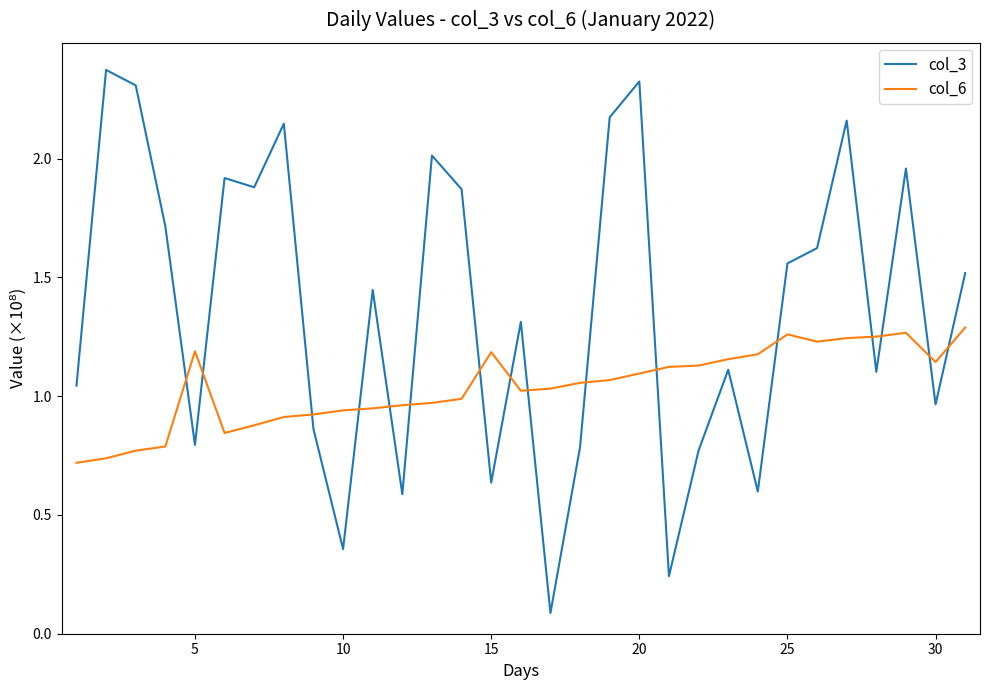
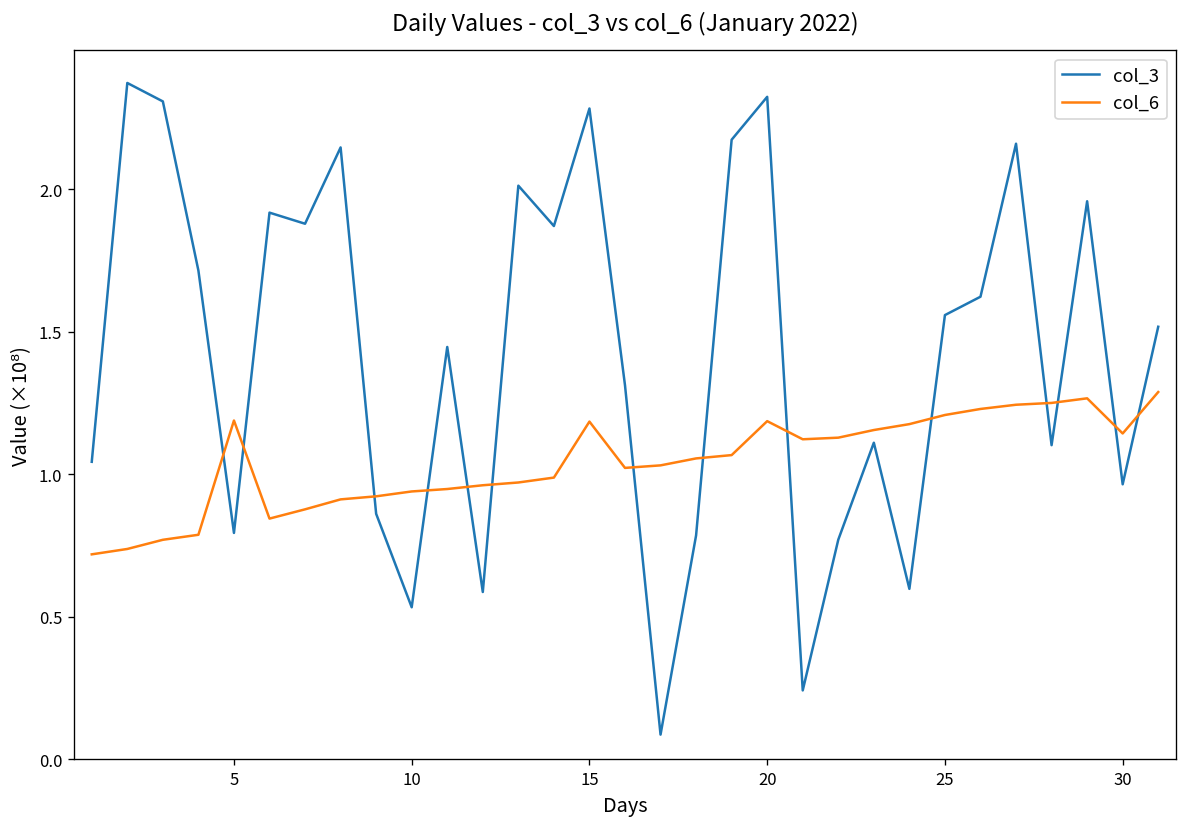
col_3, 10: 0.36 -> 0.53
col_3, 15: 0.64 -> 2.28
col_6, 20: 1.10 -> 1.19
col_6, 25: 1.26 -> 1.21
